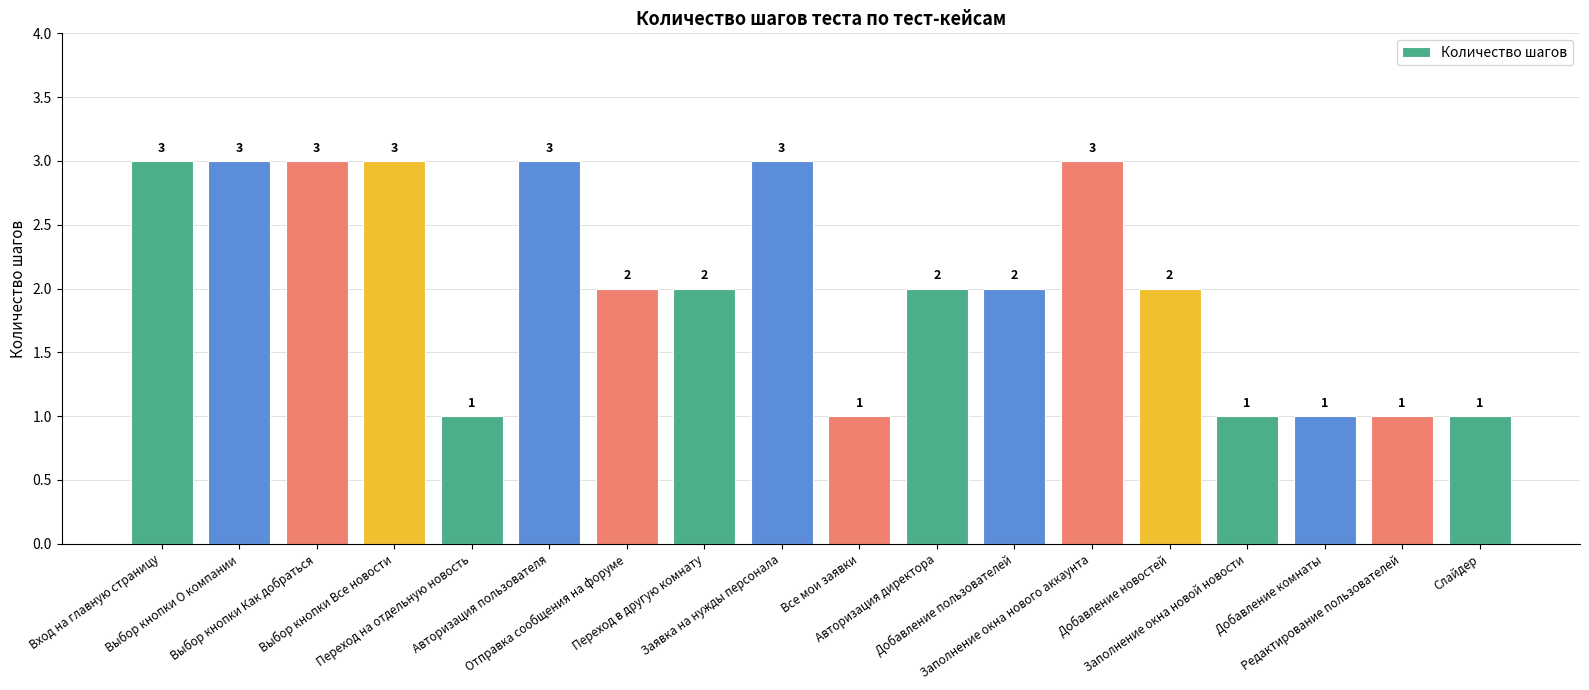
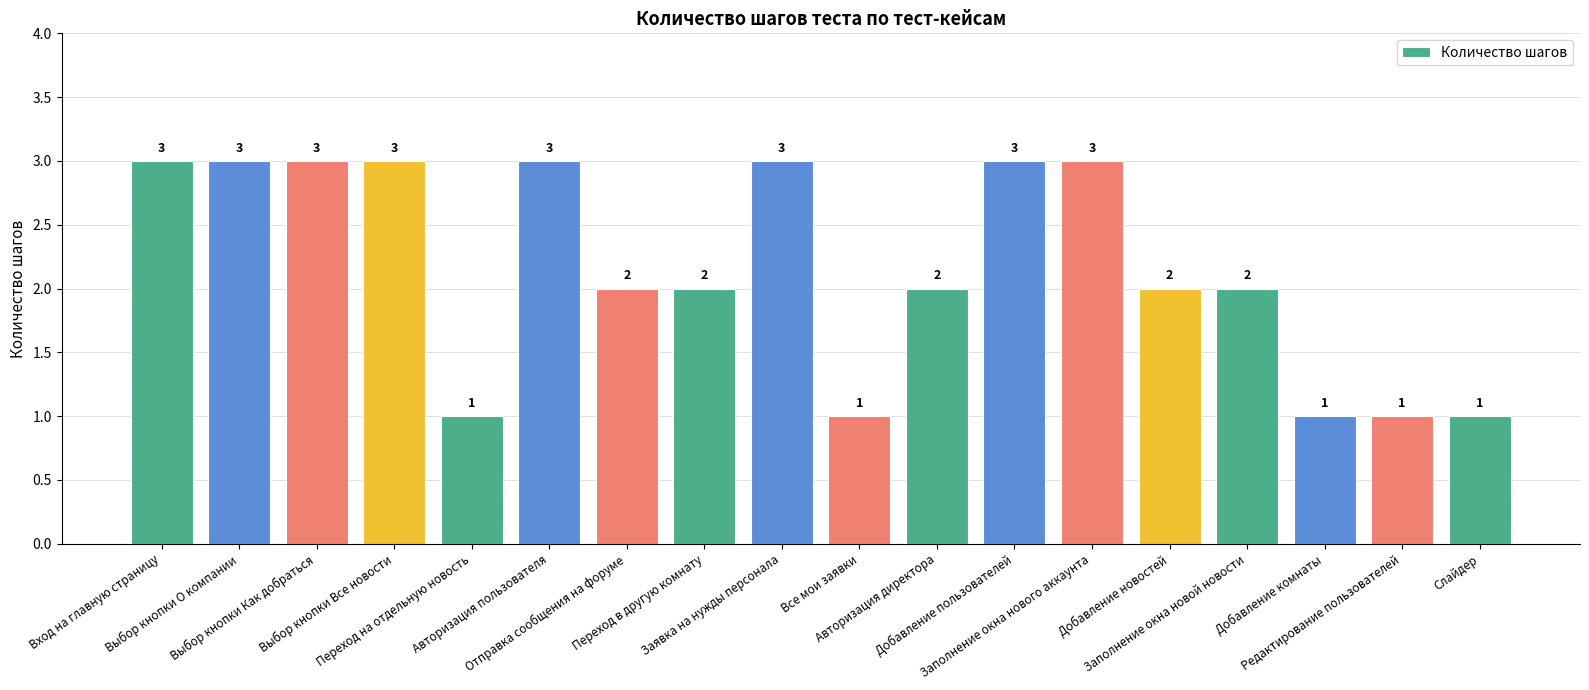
Добавление пользователей: 2 -> 3
Заполнение окна новой новости: 1 -> 2
